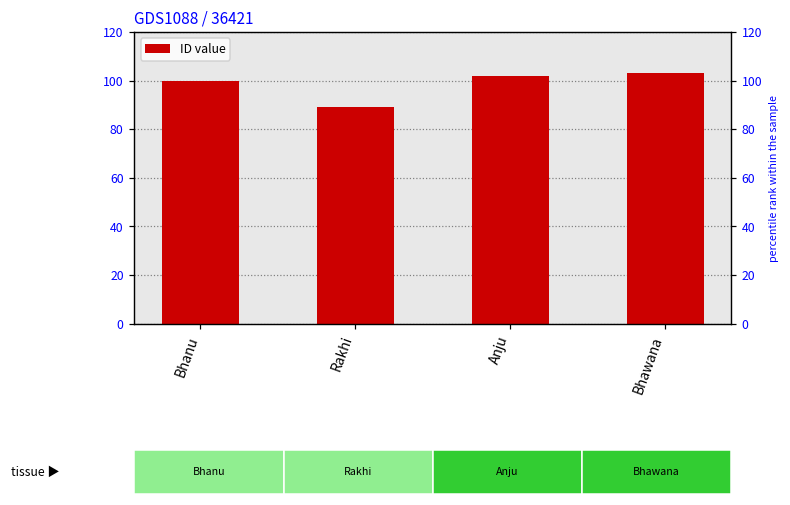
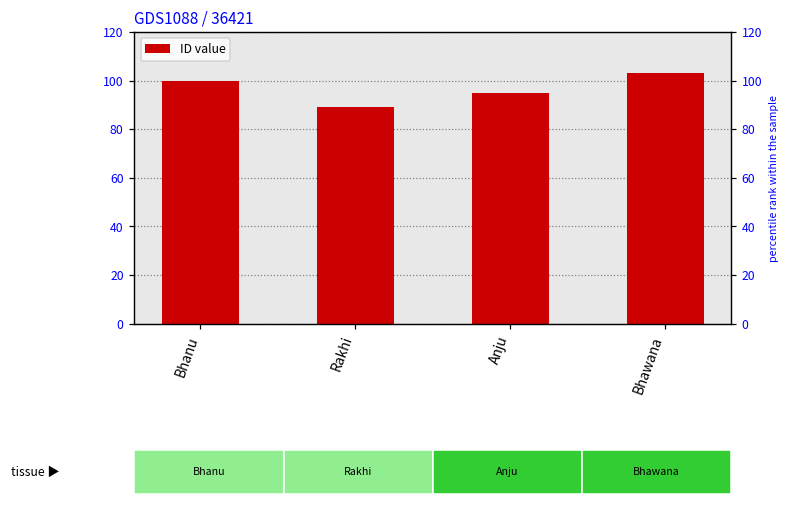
Anju: 102 -> 95
